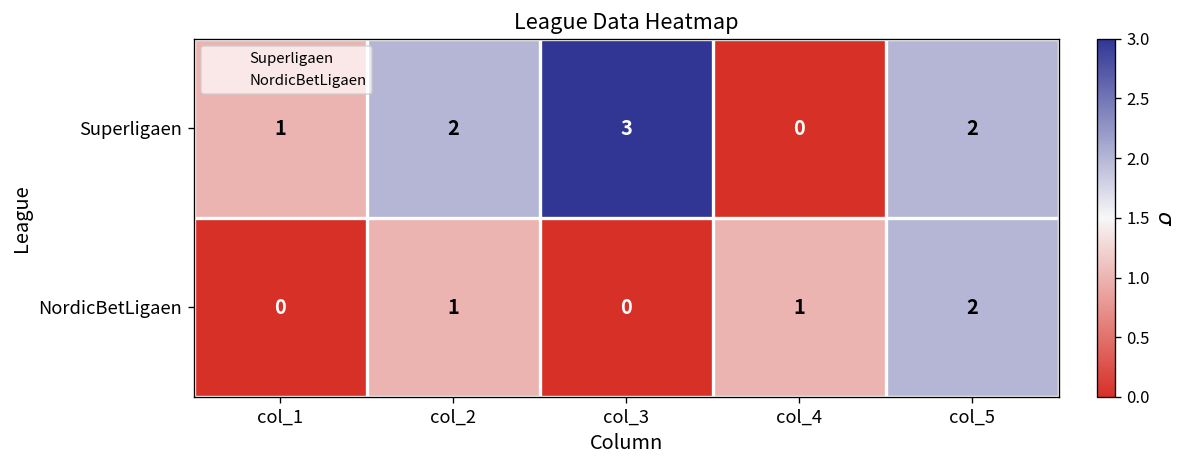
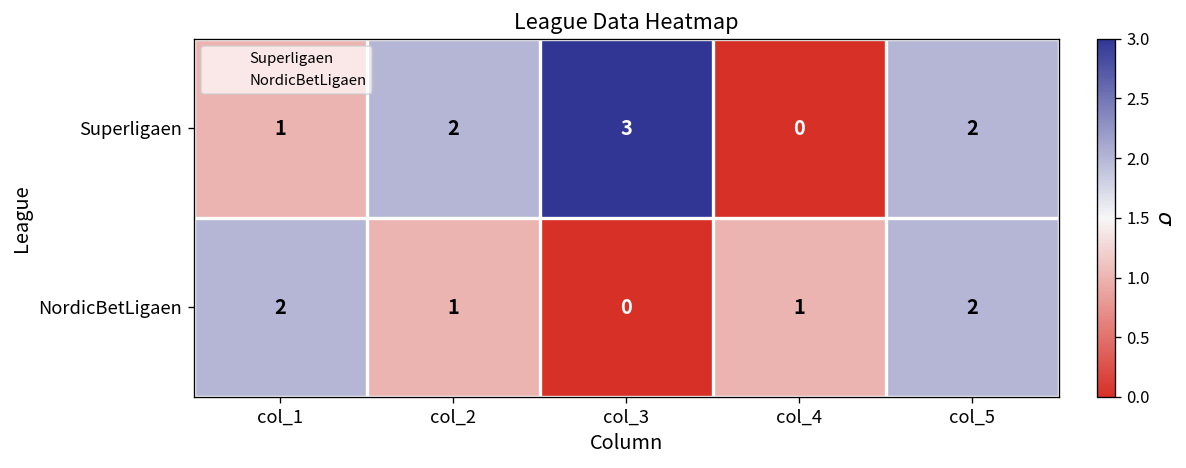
NordicBetLigaen, col_1: 0 -> 2
